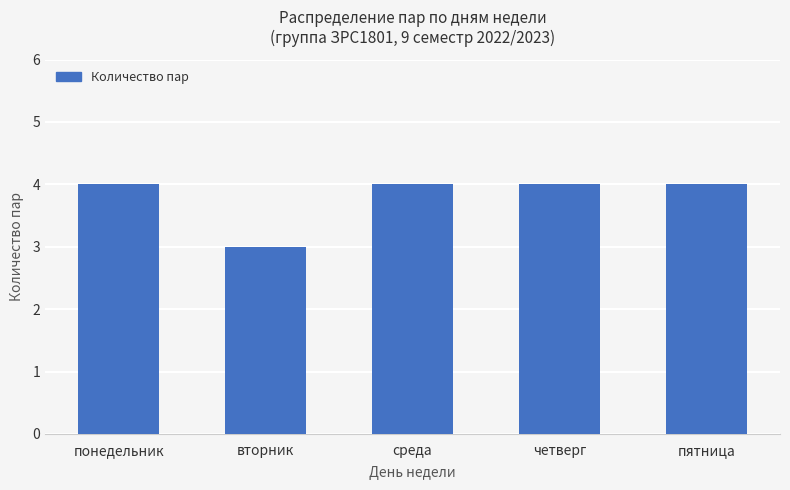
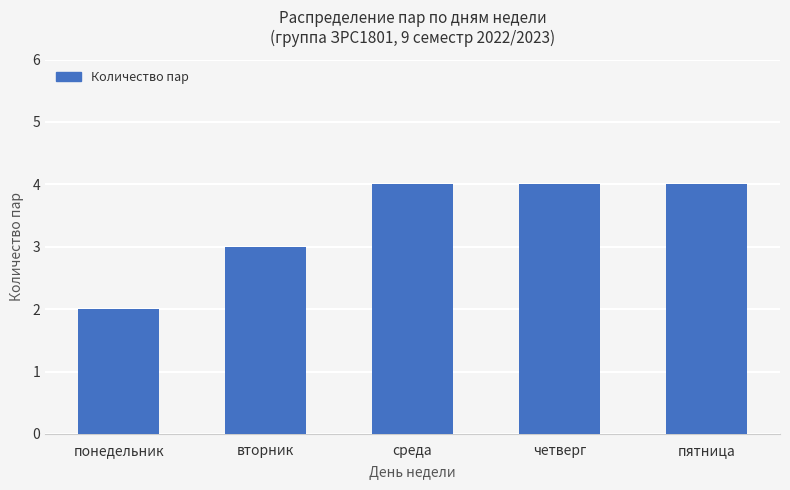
понедельник: 4 -> 2
